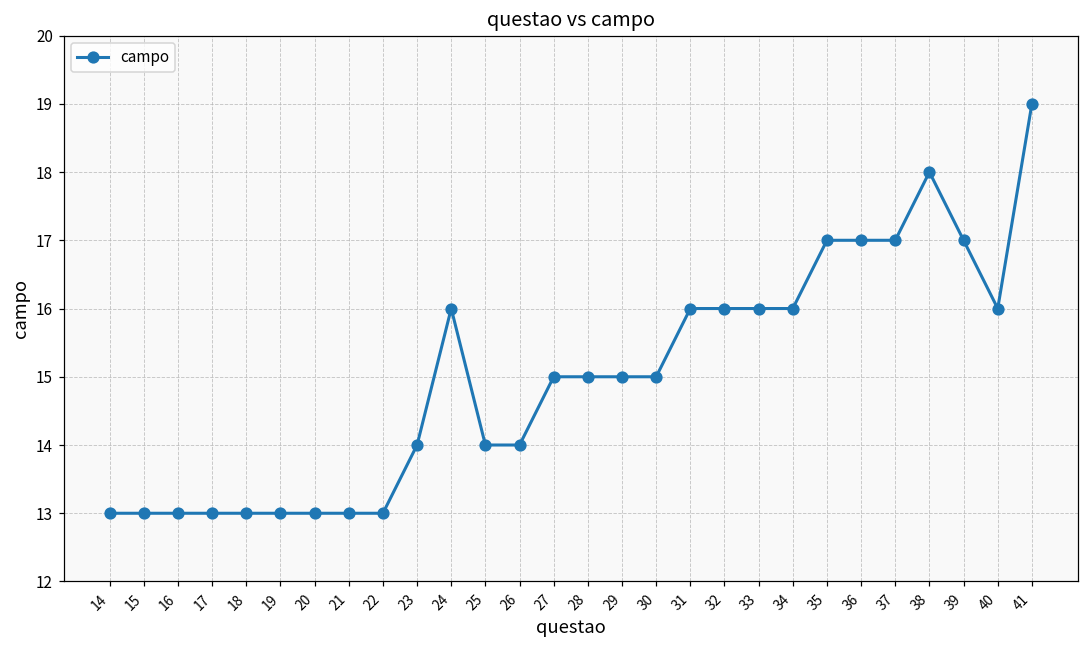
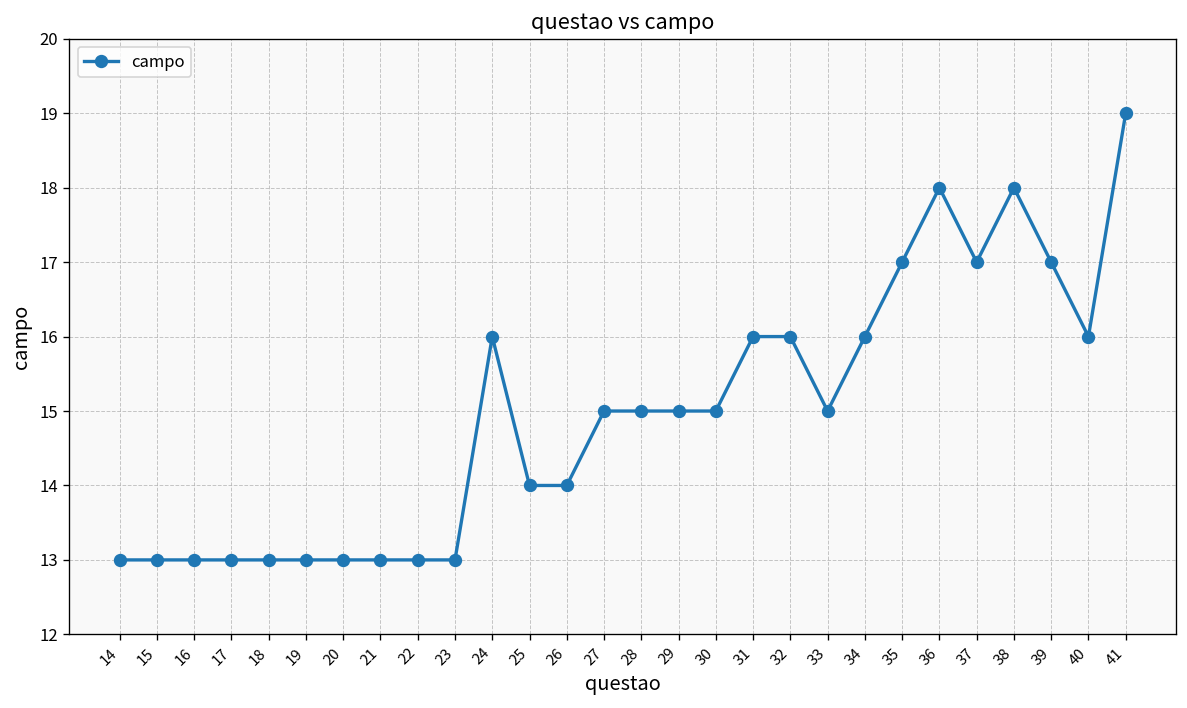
23: 14 -> 13
33: 16 -> 15
36: 17 -> 18
